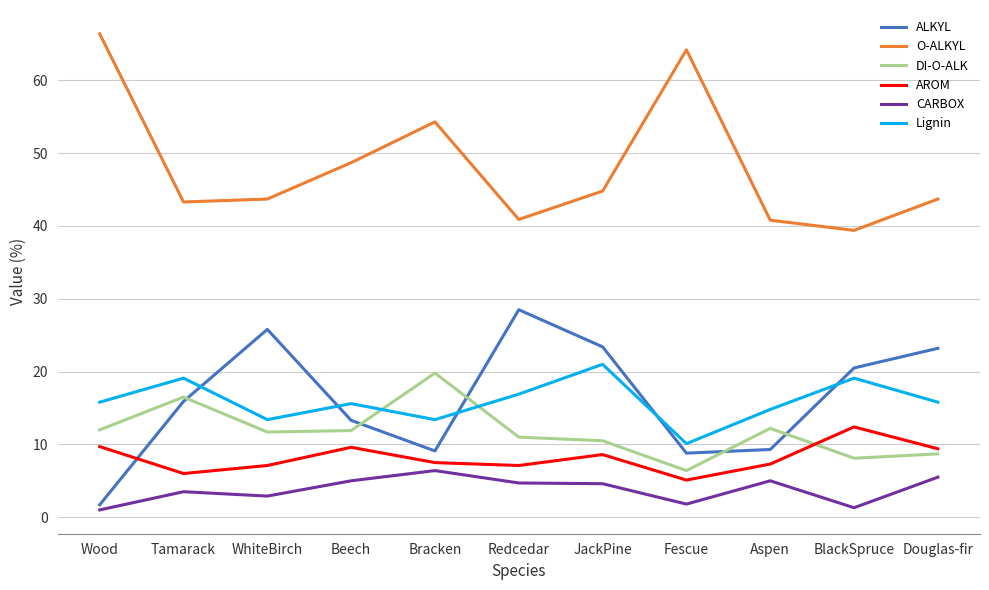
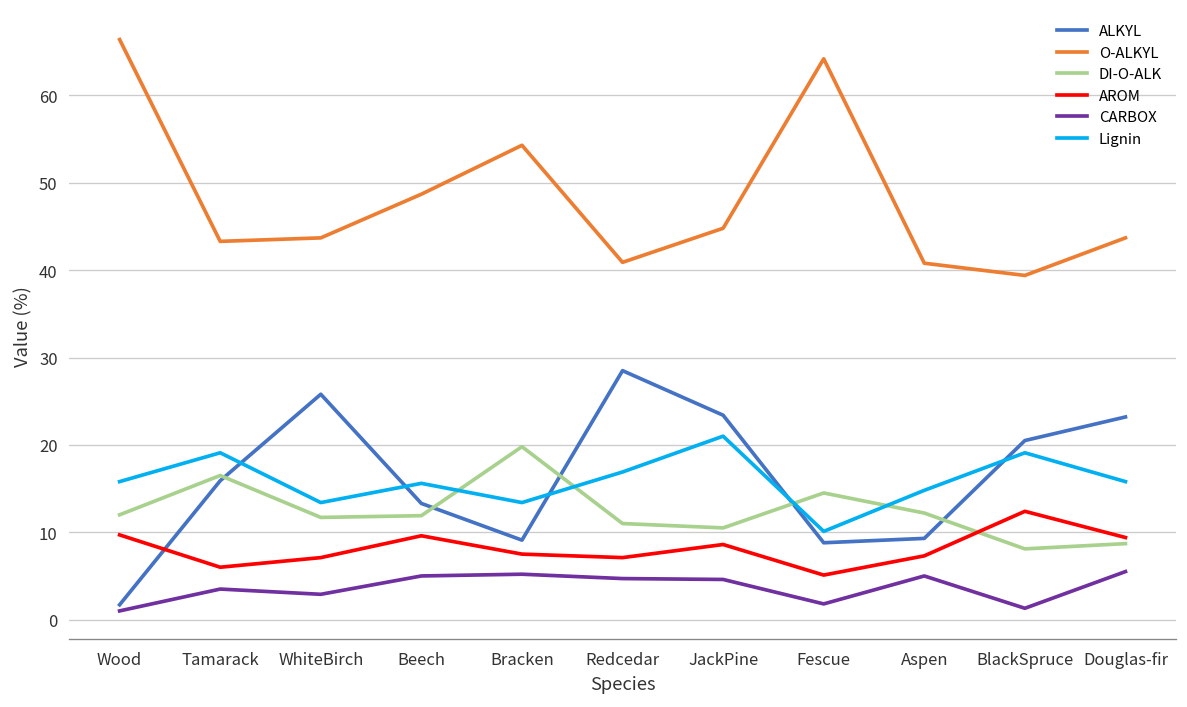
CARBOX, Bracken: 6 -> 5
DI-O-ALK, Fescue: 6 -> 15
